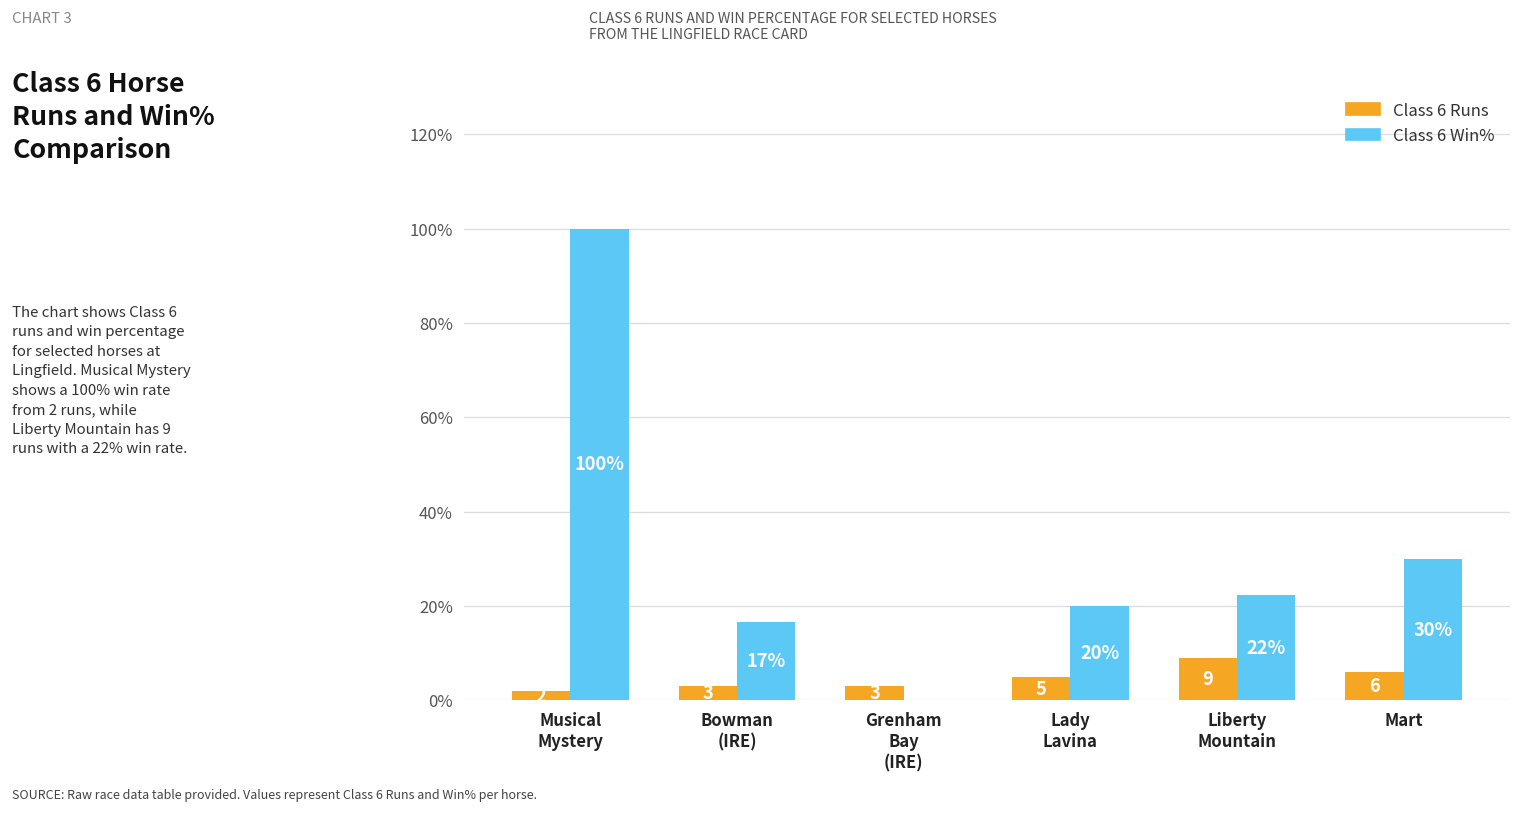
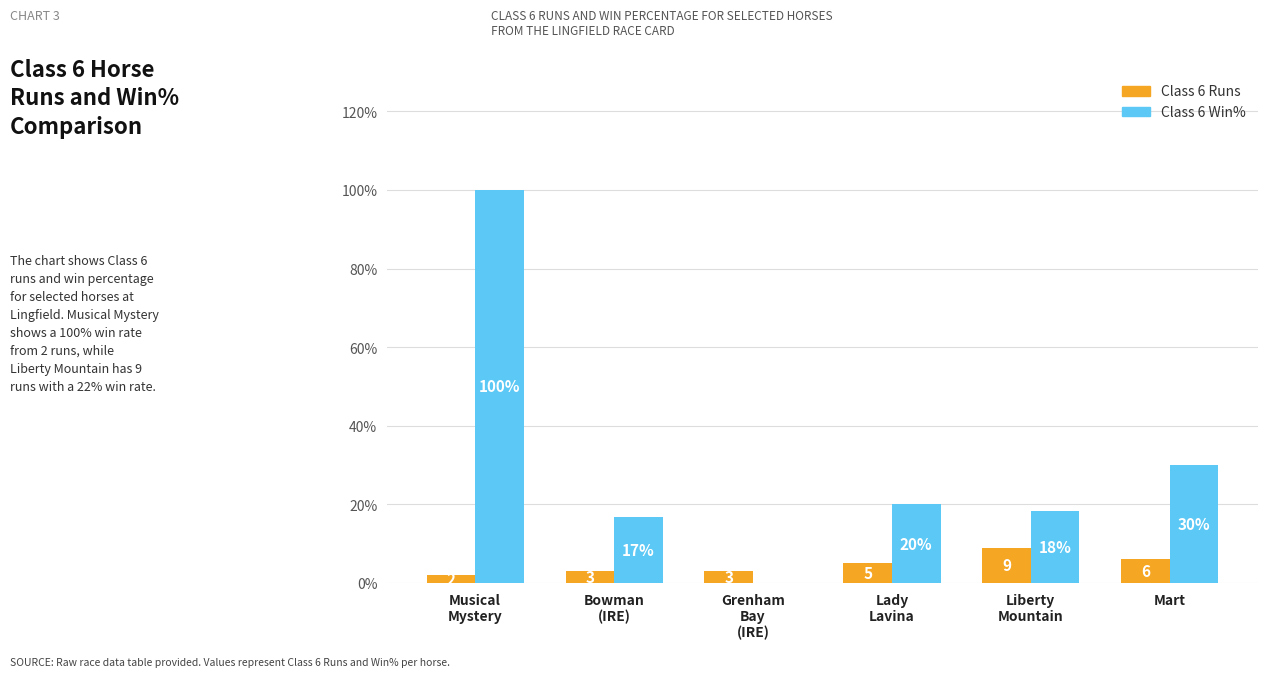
Class 6 Win%, Liberty Mountain: 22% -> 18%
